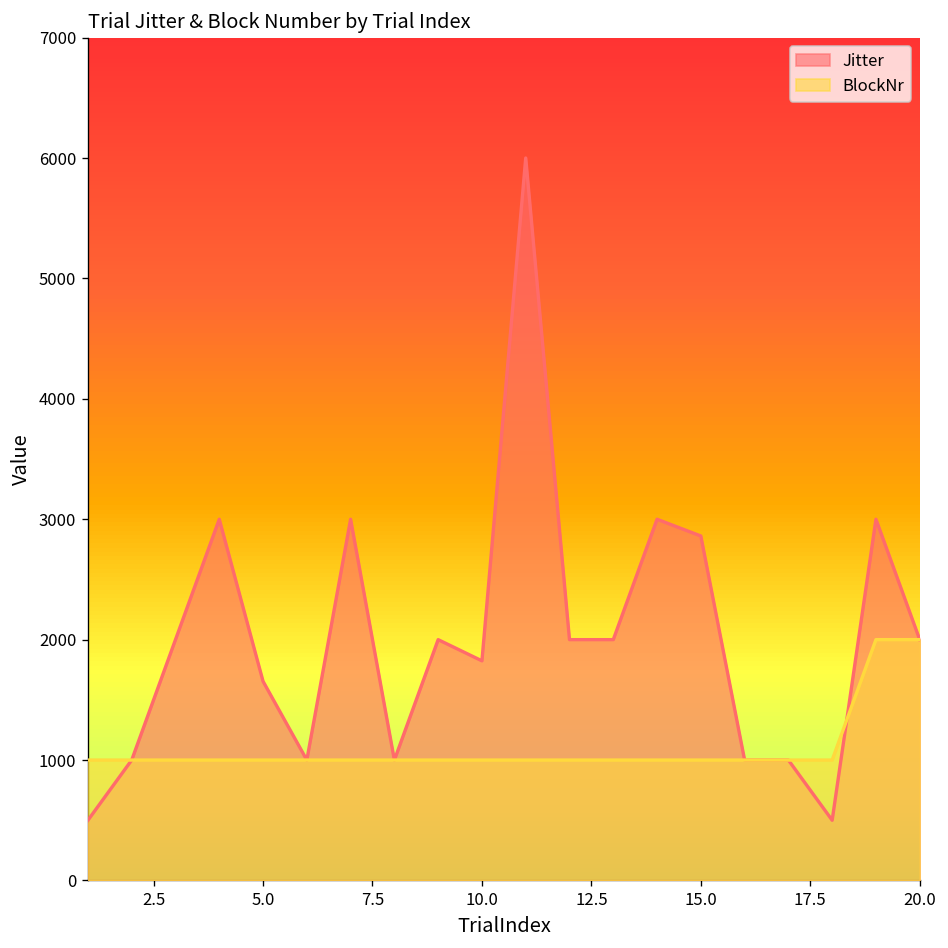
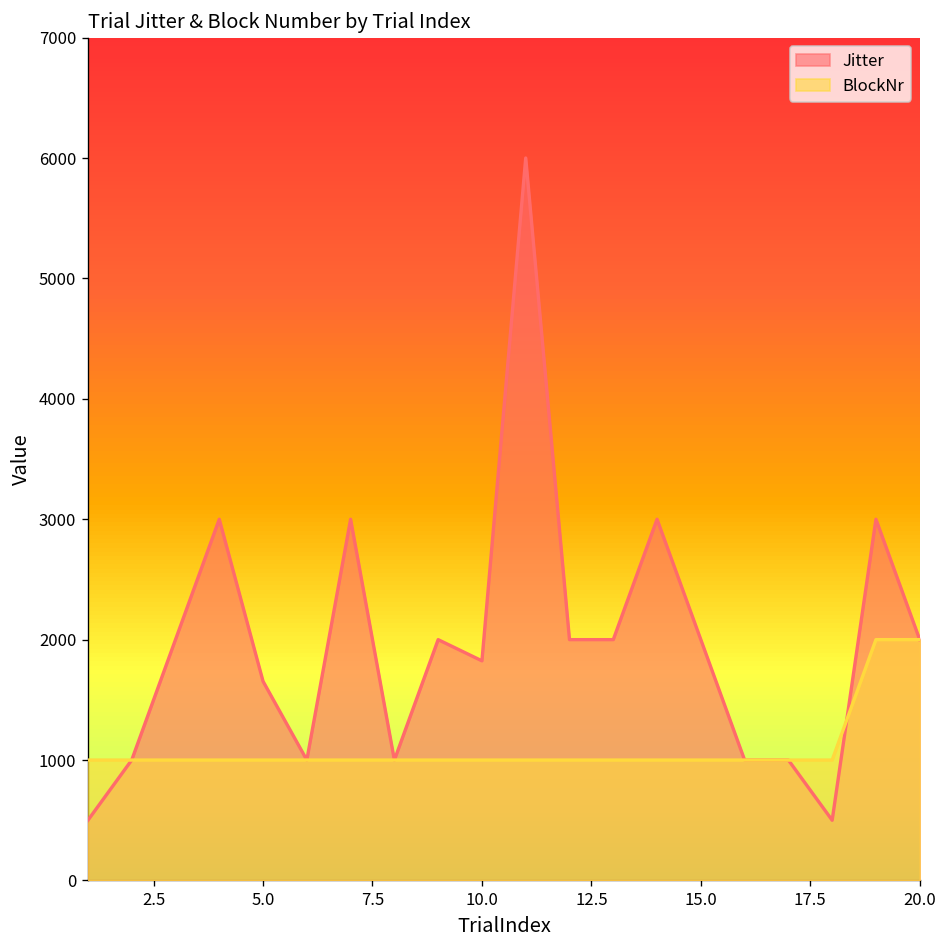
Jitter, 15.0: 2860 -> 2000
